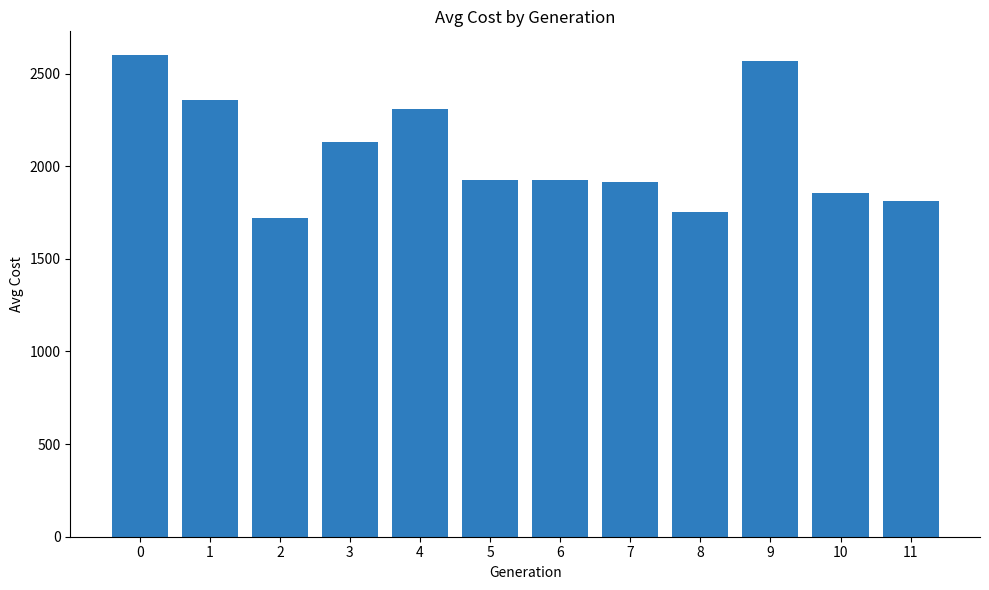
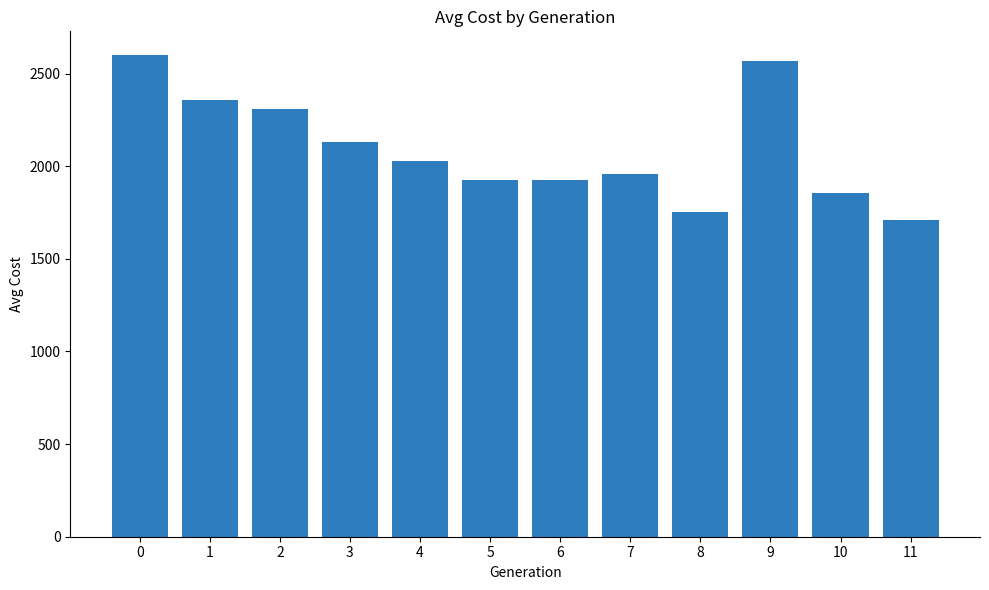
2: 1720 -> 2310
4: 2310 -> 2030
7: 1910 -> 1960
11: 1810 -> 1710
